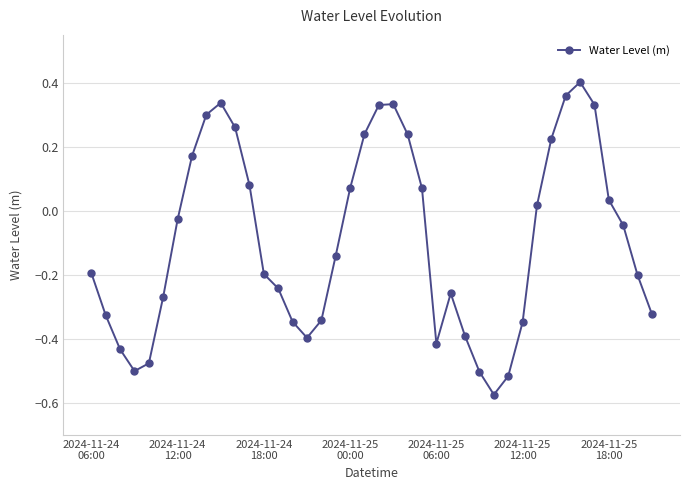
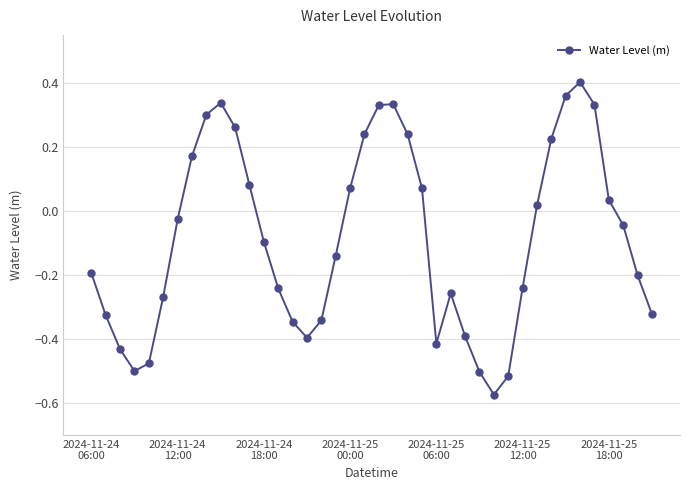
2024-11-24 18:00: -0.20 -> -0.10
2024-11-25 12:00: -0.35 -> -0.24
